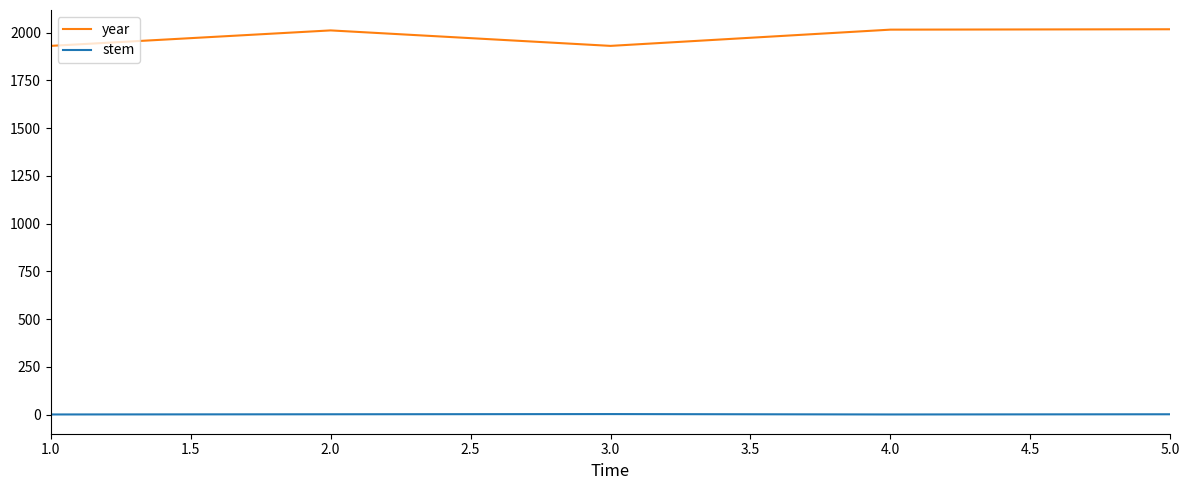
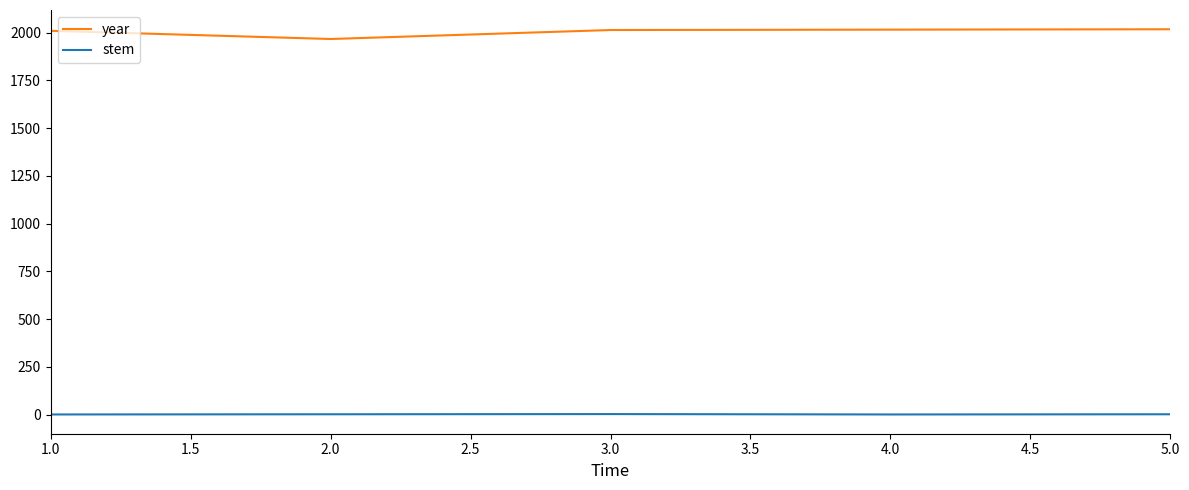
year, 1.0: 1930 -> 2010
year, 2.0: 2010 -> 1970
year, 3.0: 1930 -> 2010
